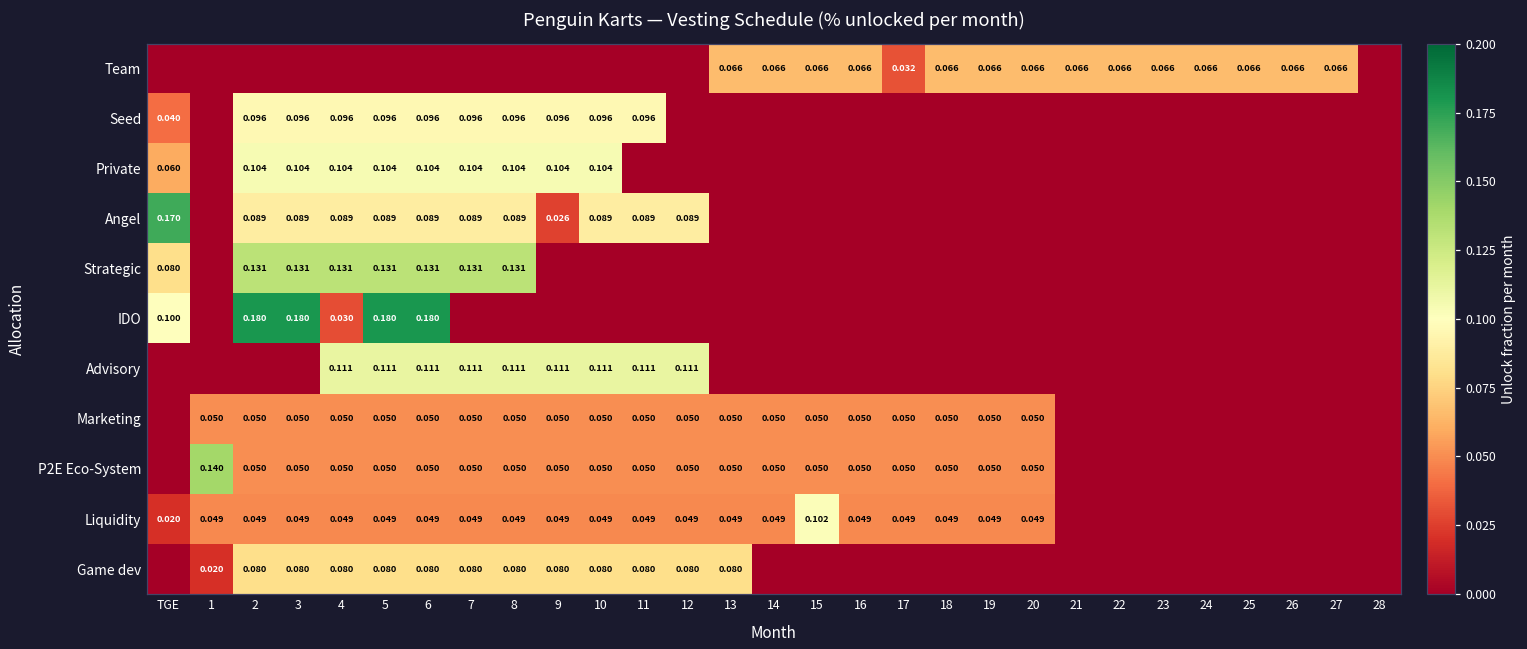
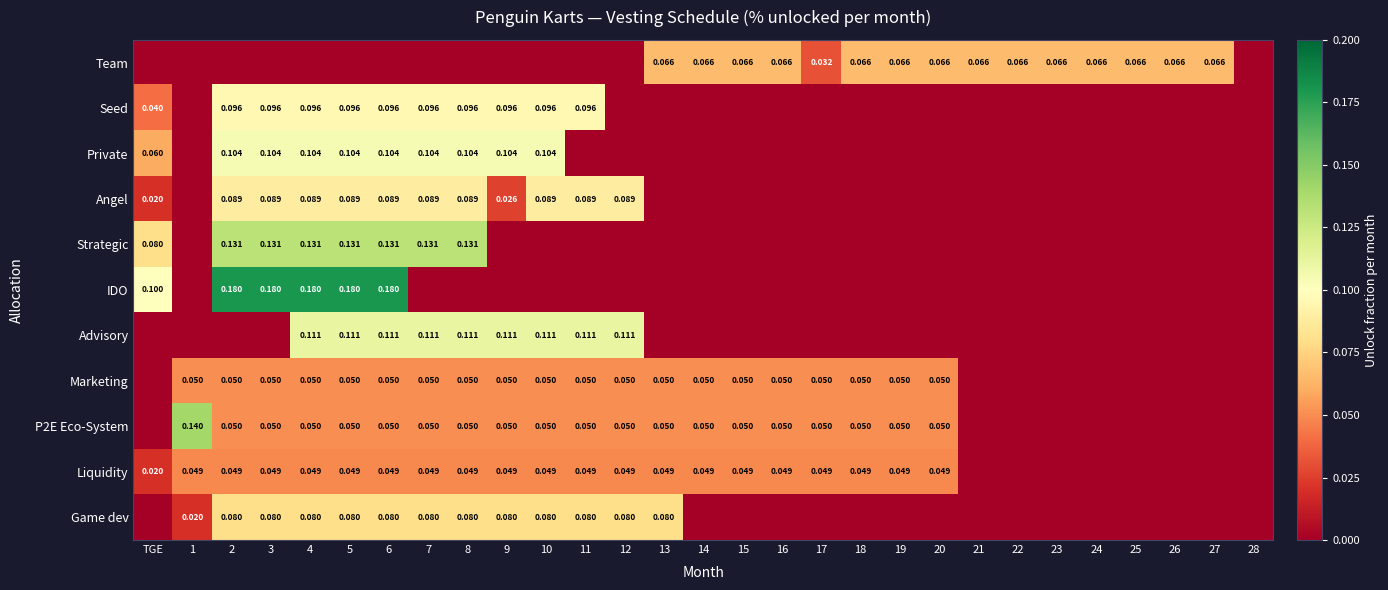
Angel, TGE: 0.170 -> 0.020
IDO, 4: 0.030 -> 0.180
Liquidity, 15: 0.102 -> 0.049
